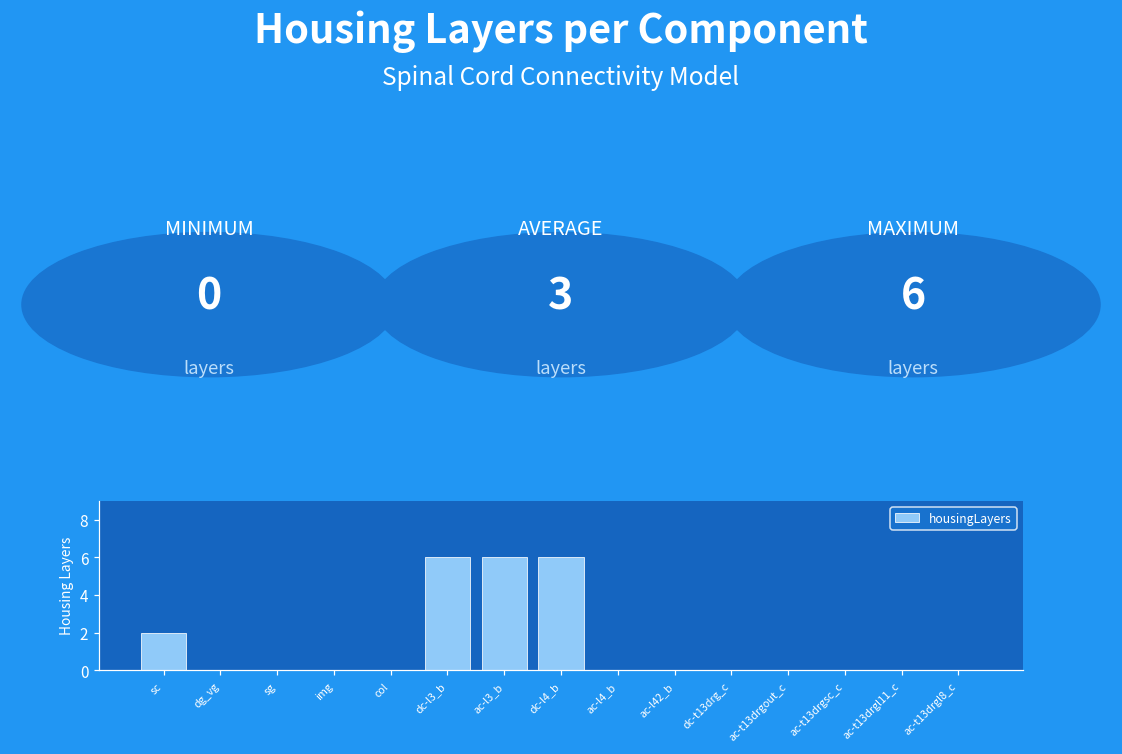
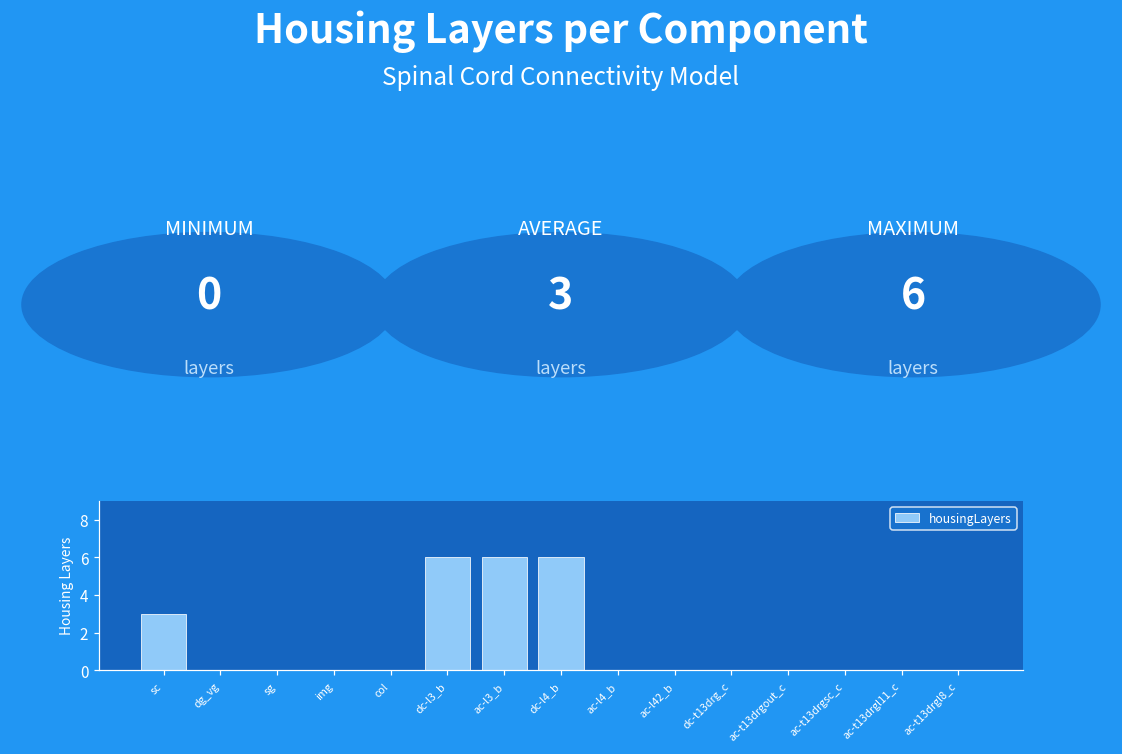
sc: 2 -> 3
